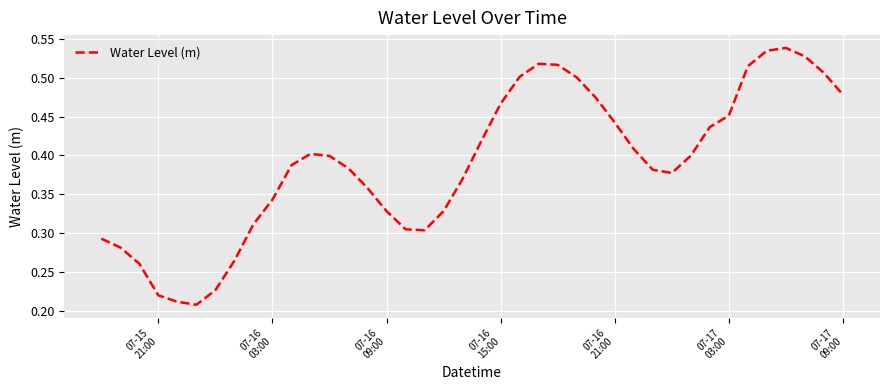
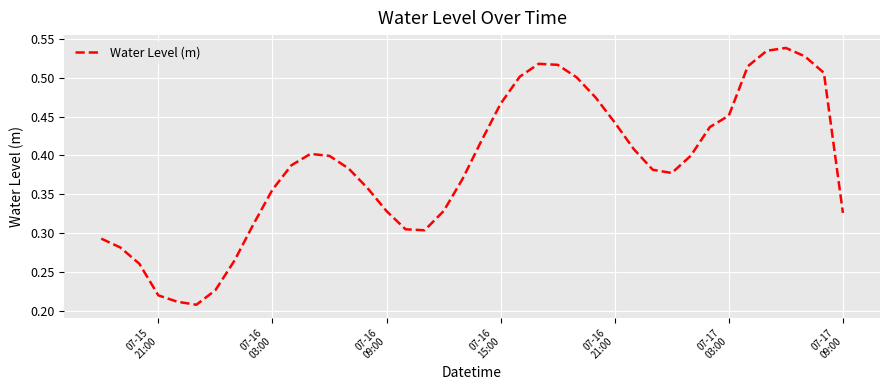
07-16 03:00: 0.34 -> 0.36
07-17 09:00: 0.48 -> 0.33
